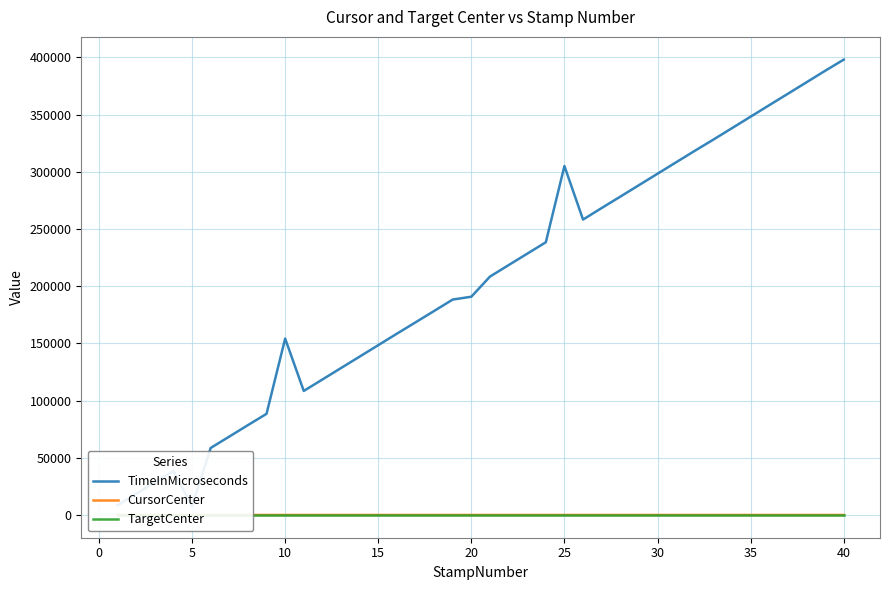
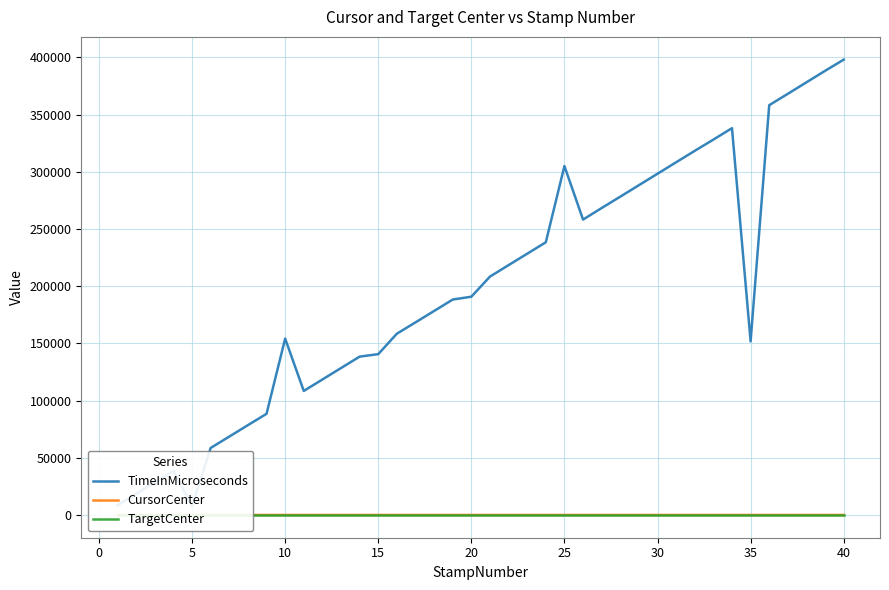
TimeInMicroseconds, 15: 148000 -> 141000
TimeInMicroseconds, 35: 348000 -> 152000
